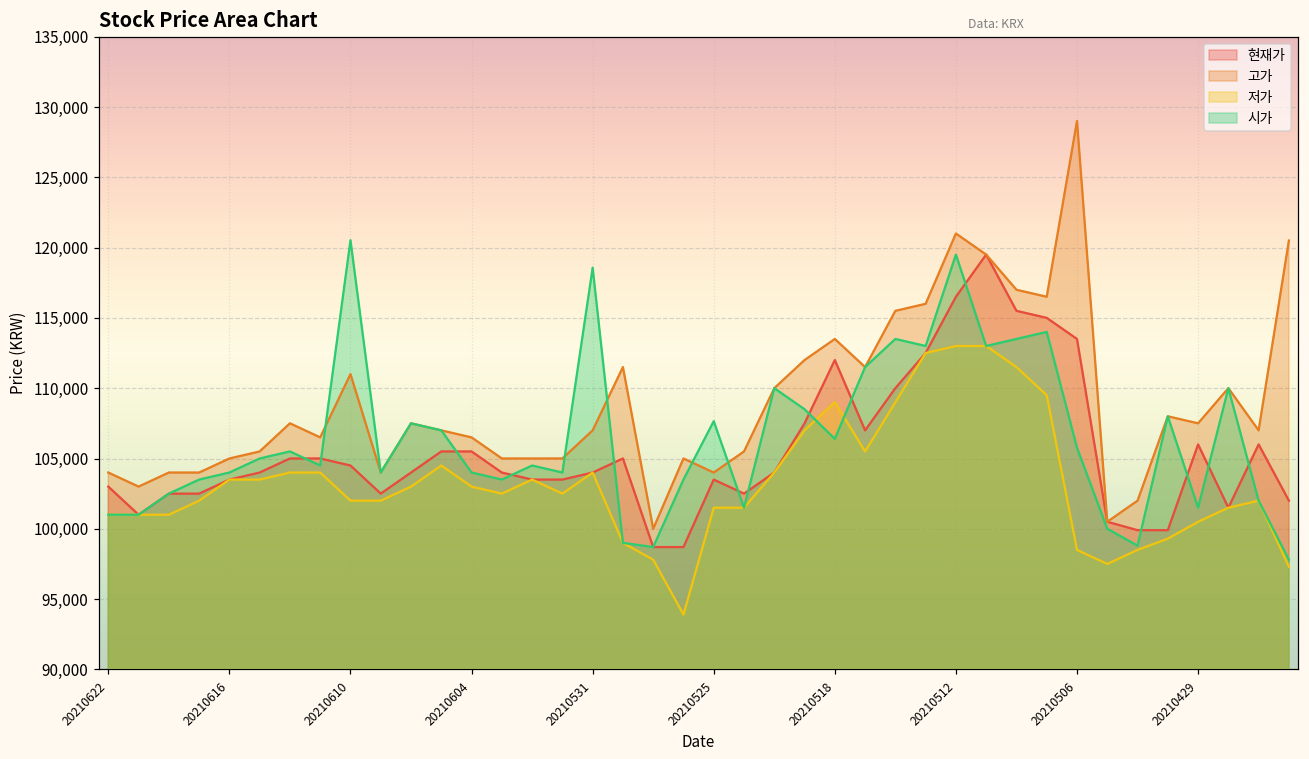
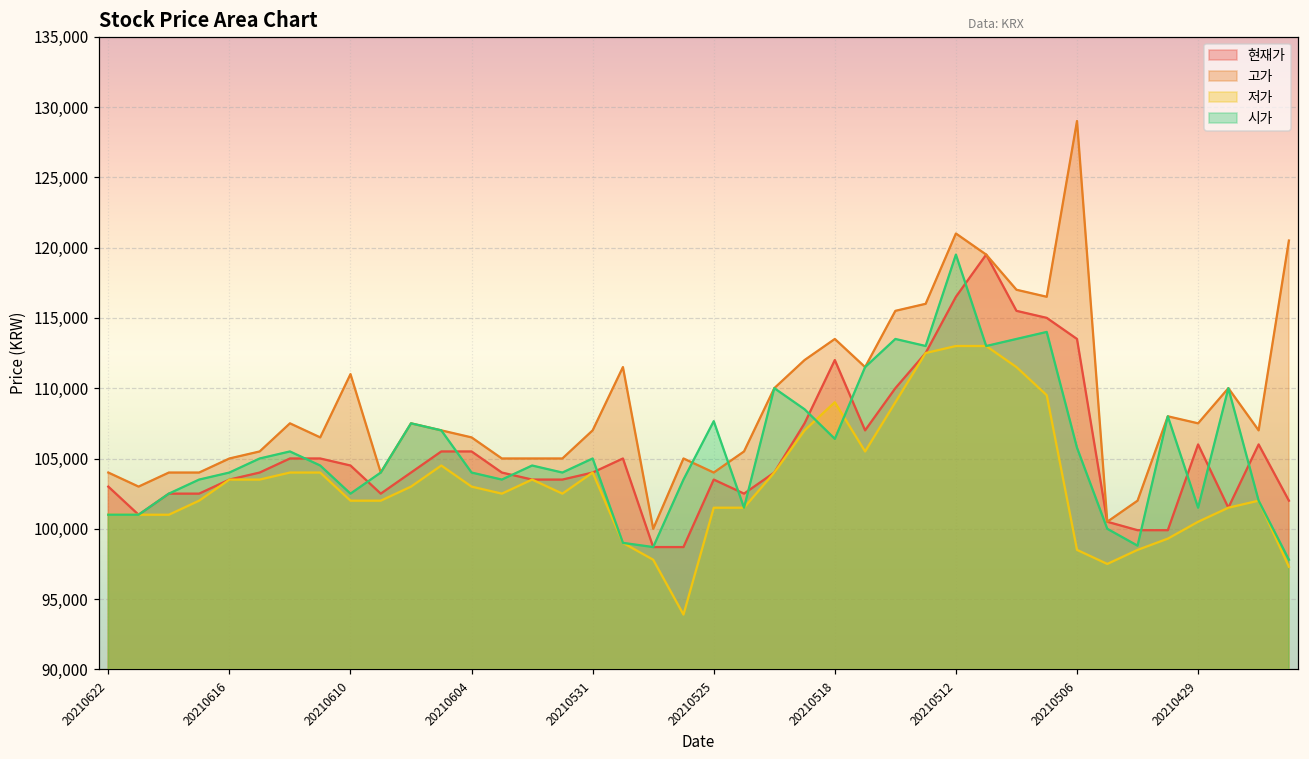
시가, 20210610: 120,500 -> 102,500
시가, 20210531: 118,600 -> 105,000
